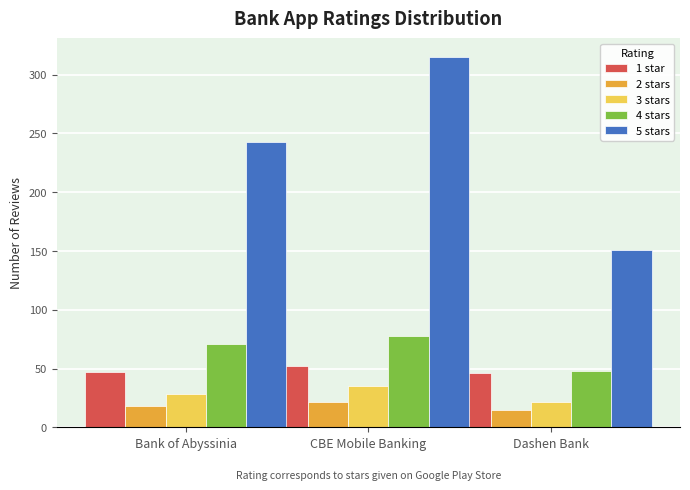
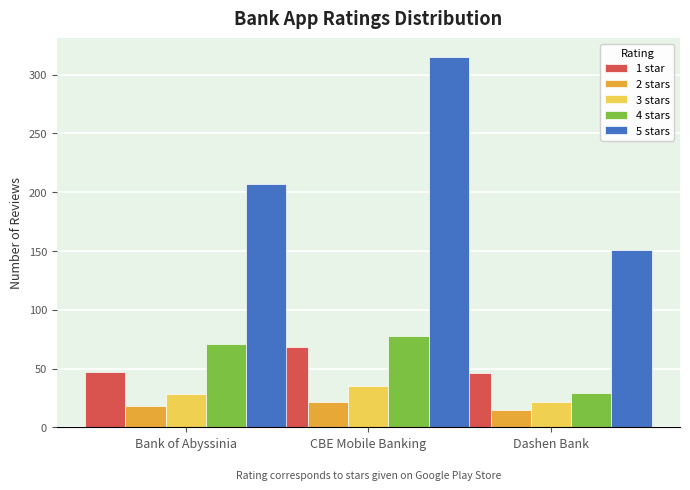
5 stars, Bank of Abyssinia: 243 -> 207
1 star, CBE Mobile Banking: 52 -> 68
4 stars, Dashen Bank: 48 -> 29
